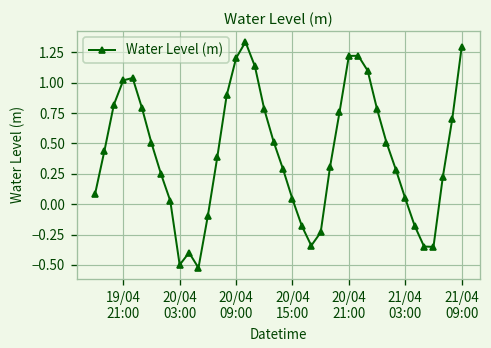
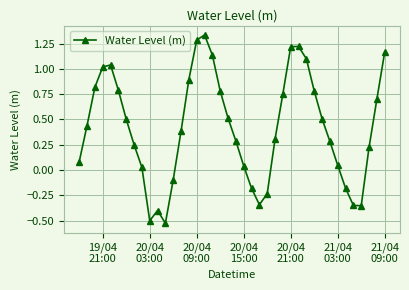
20/04 09:00: 1.20 -> 1.28
21/04 09:00: 1.29 -> 1.17
